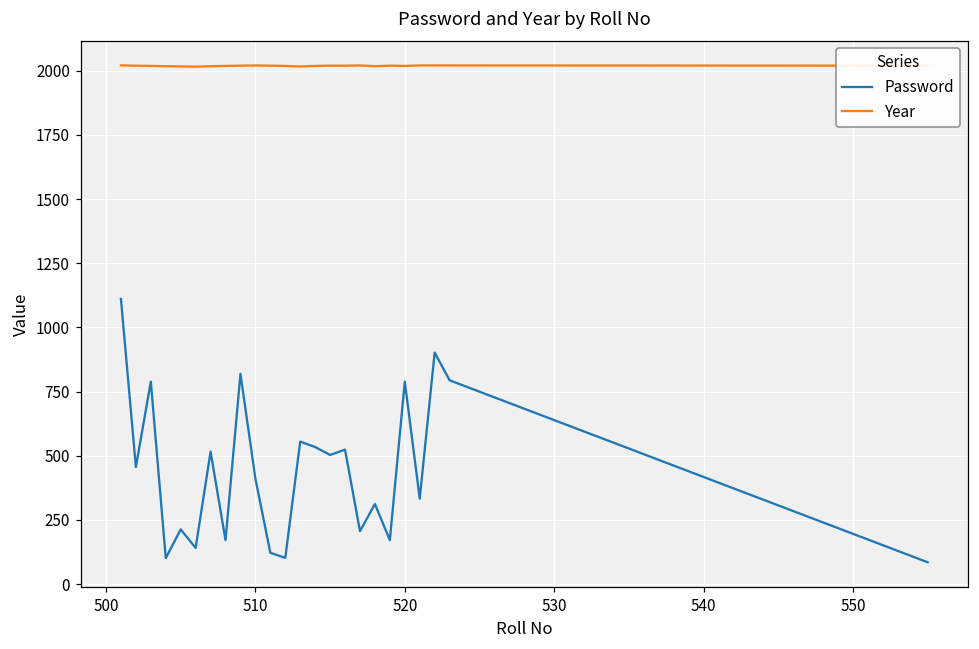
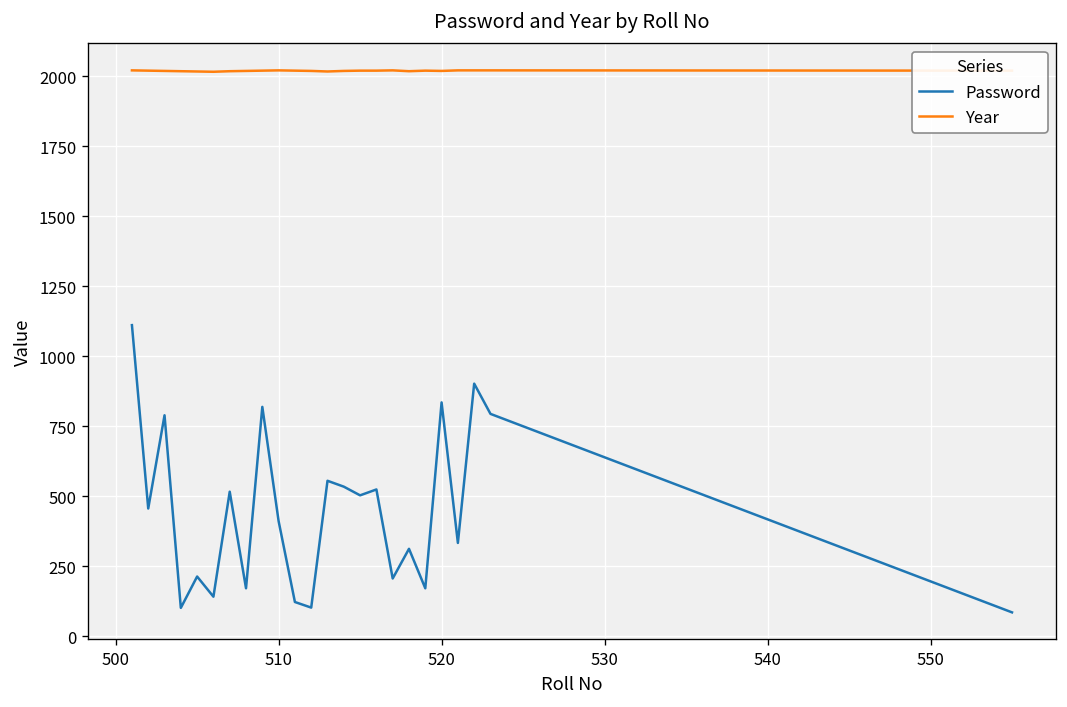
Password, 520: 790 -> 840
